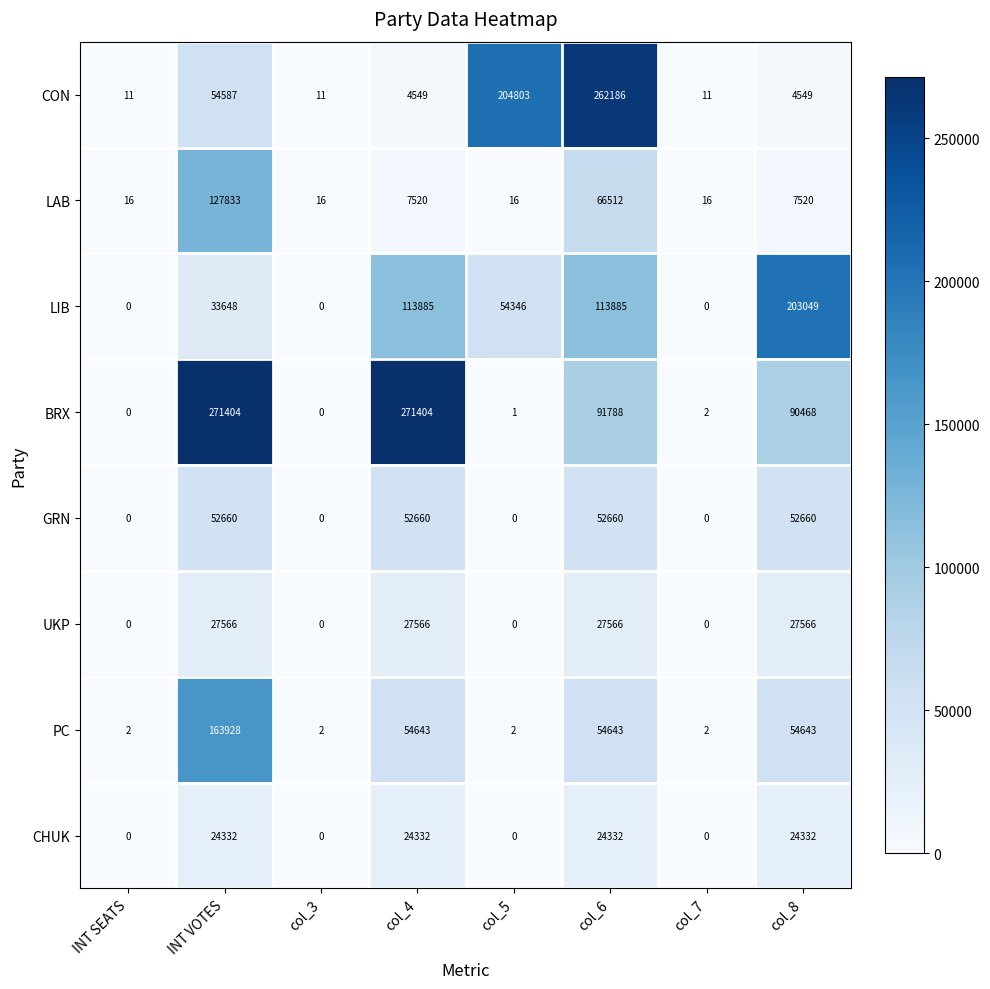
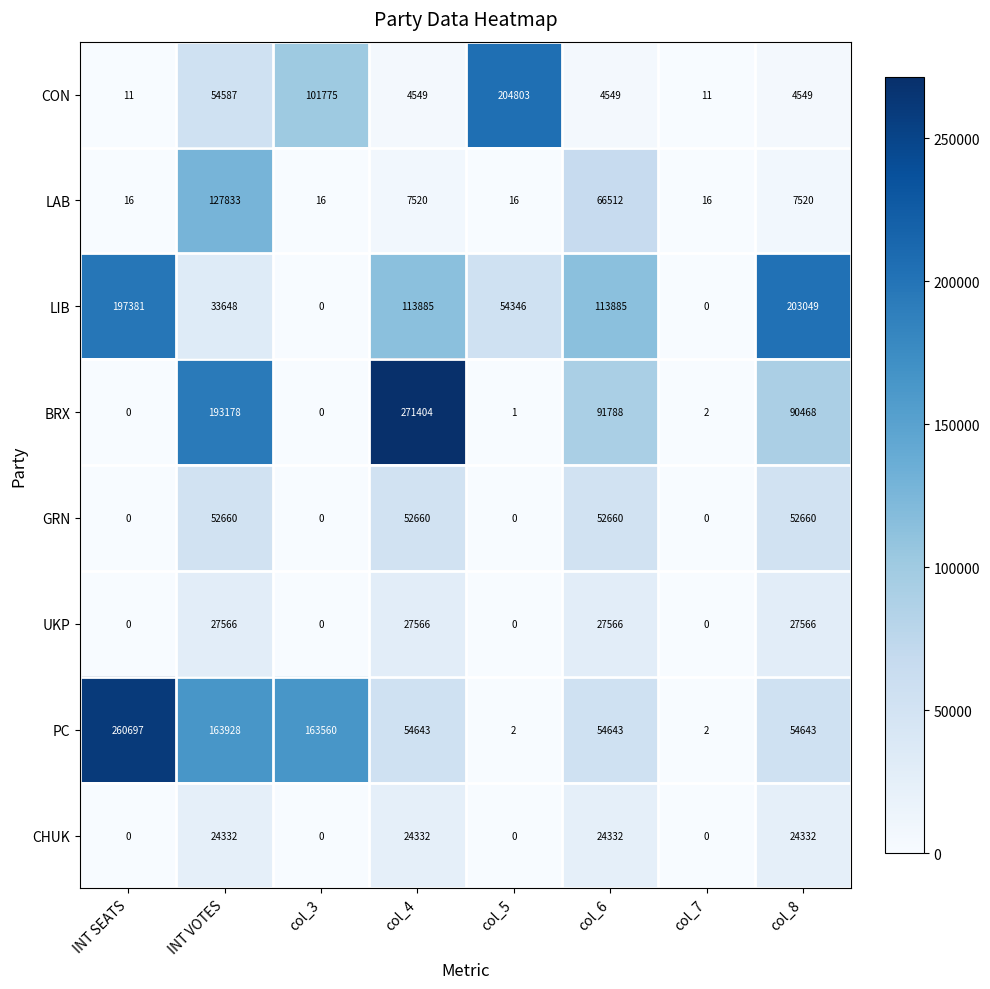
CON, col_3: 11 -> 101775
CON, col_6: 262186 -> 4549
LIB, INT SEATS: 0 -> 197381
BRX, INT VOTES: 271404 -> 193178
PC, INT SEATS: 2 -> 260697
PC, col_3: 2 -> 163560
